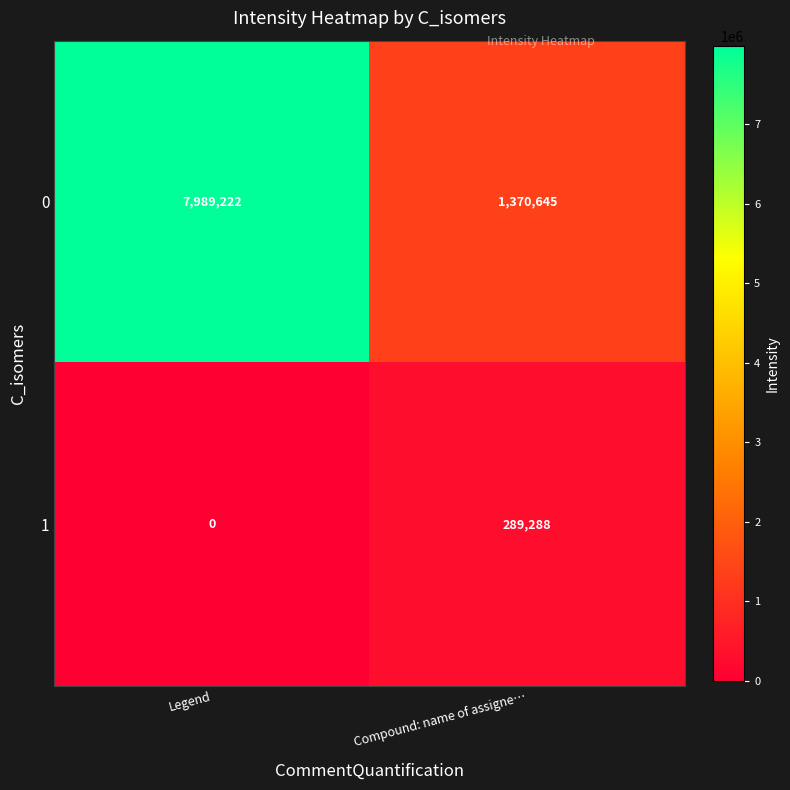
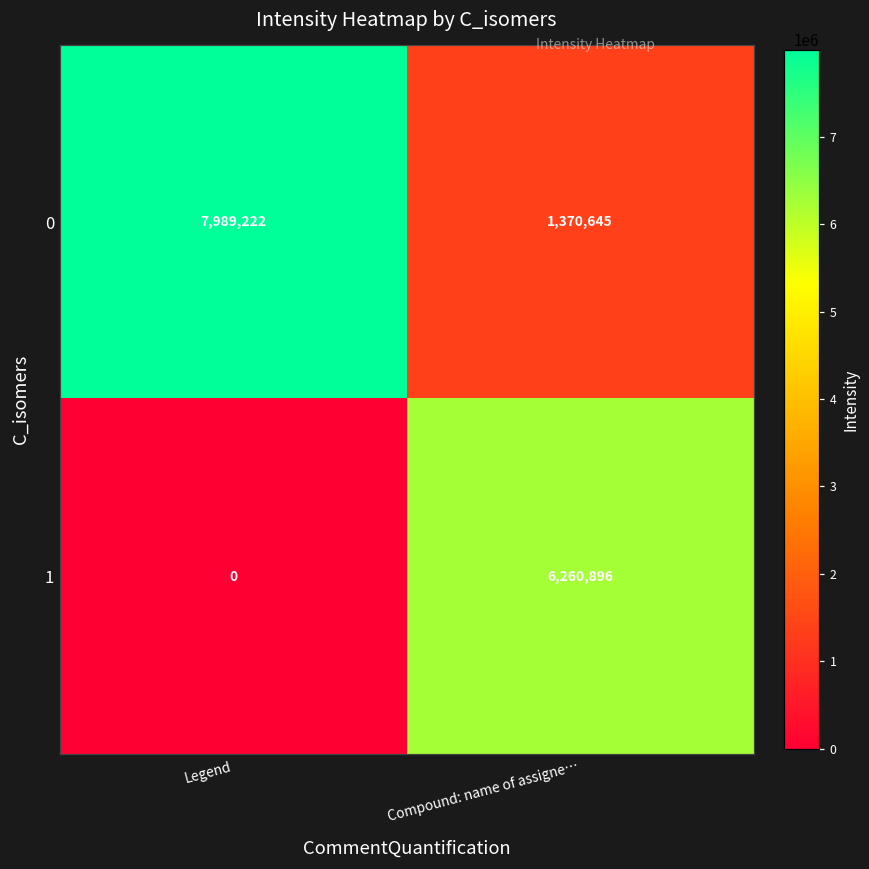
1, Compound: name of assigne…: 289,288 -> 6,260,896
